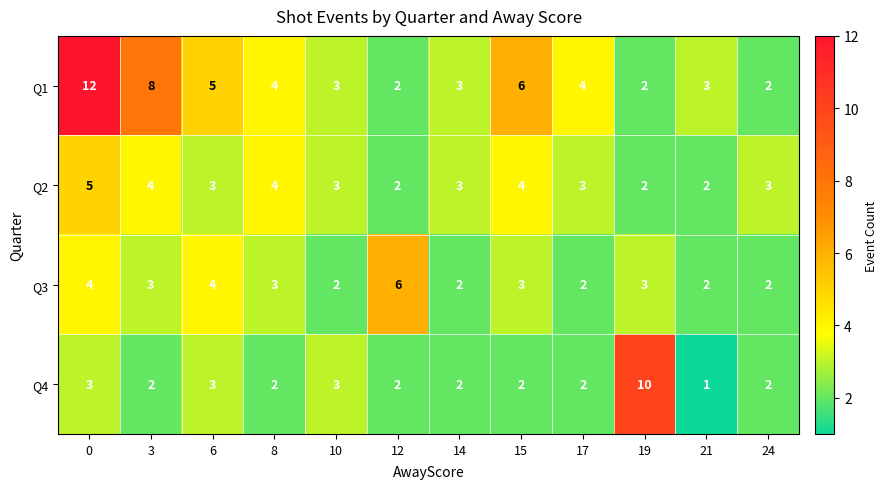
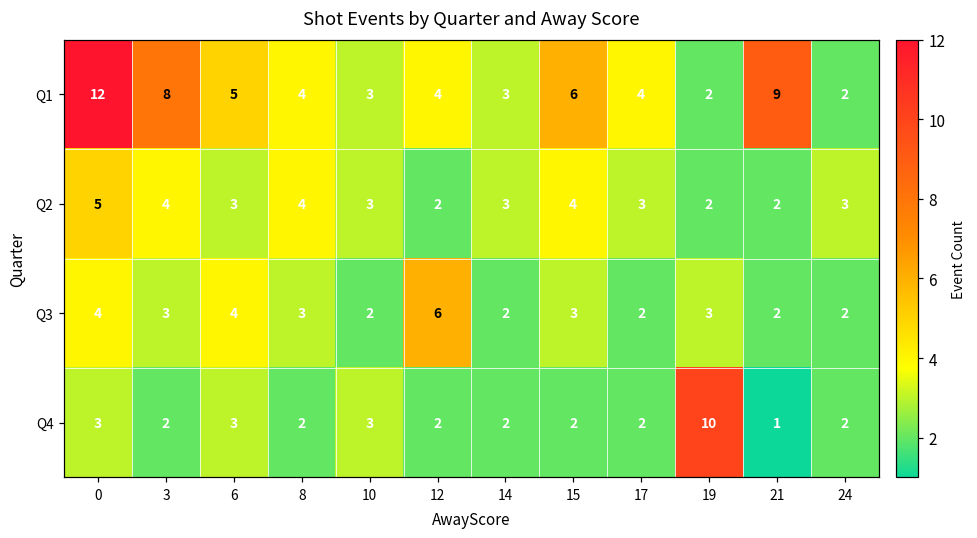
Q1, 12: 2 -> 4
Q1, 21: 3 -> 9
